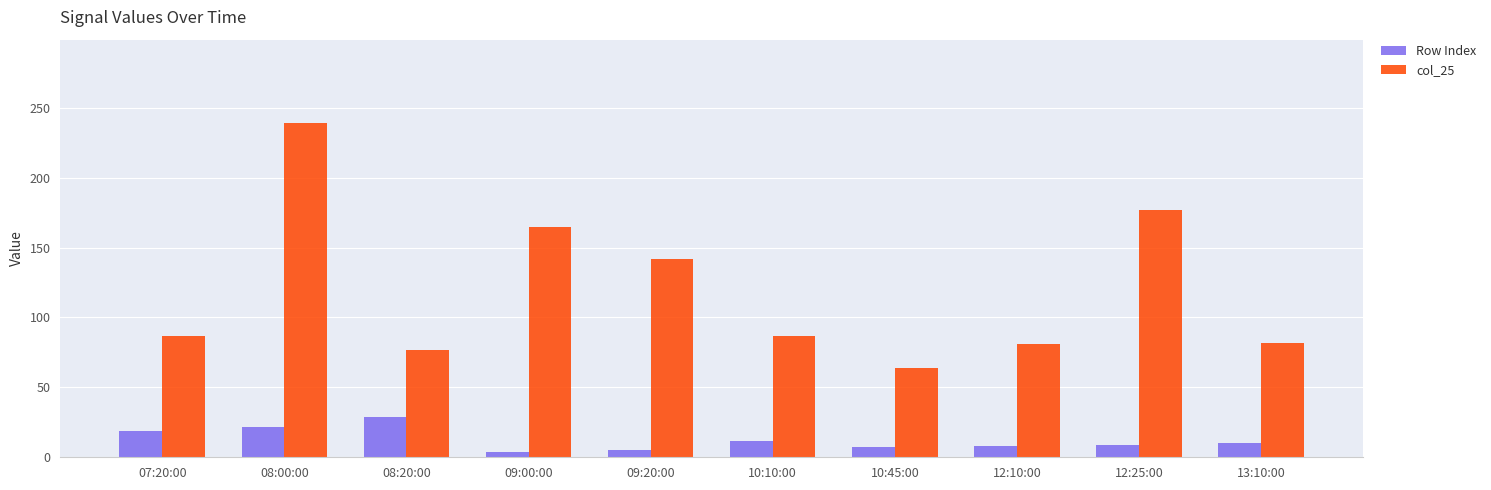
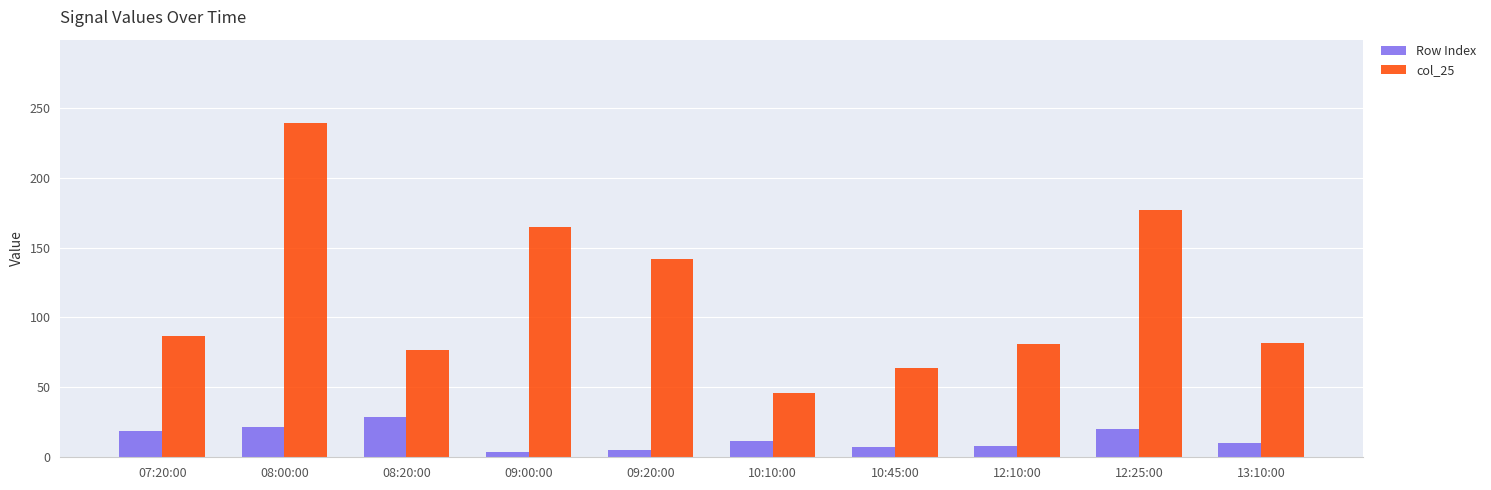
col_25, 10:10:00: 87 -> 46
Row Index, 12:25:00: 9 -> 20
